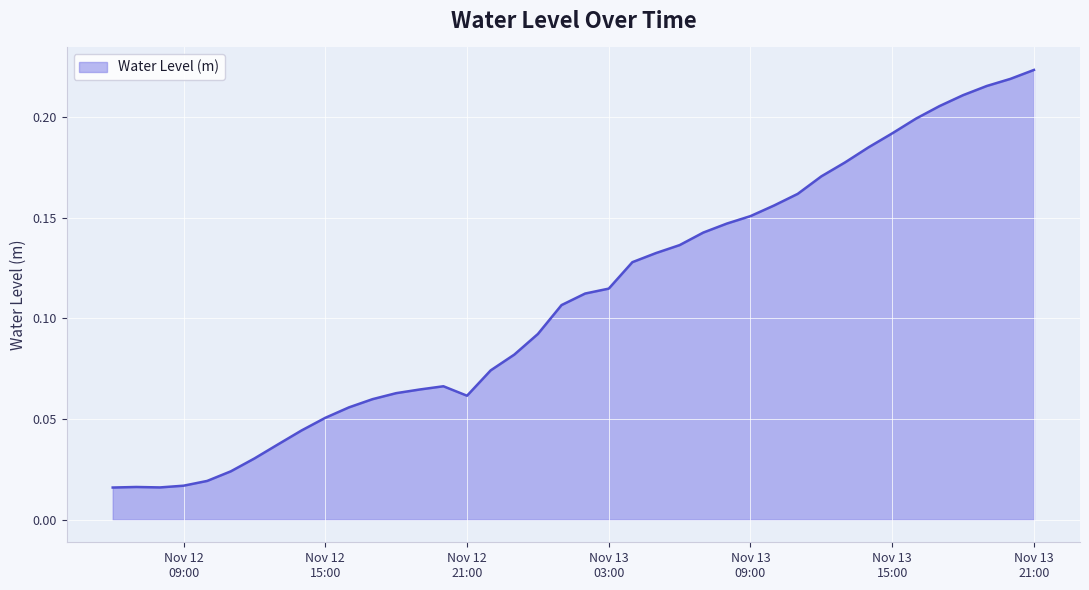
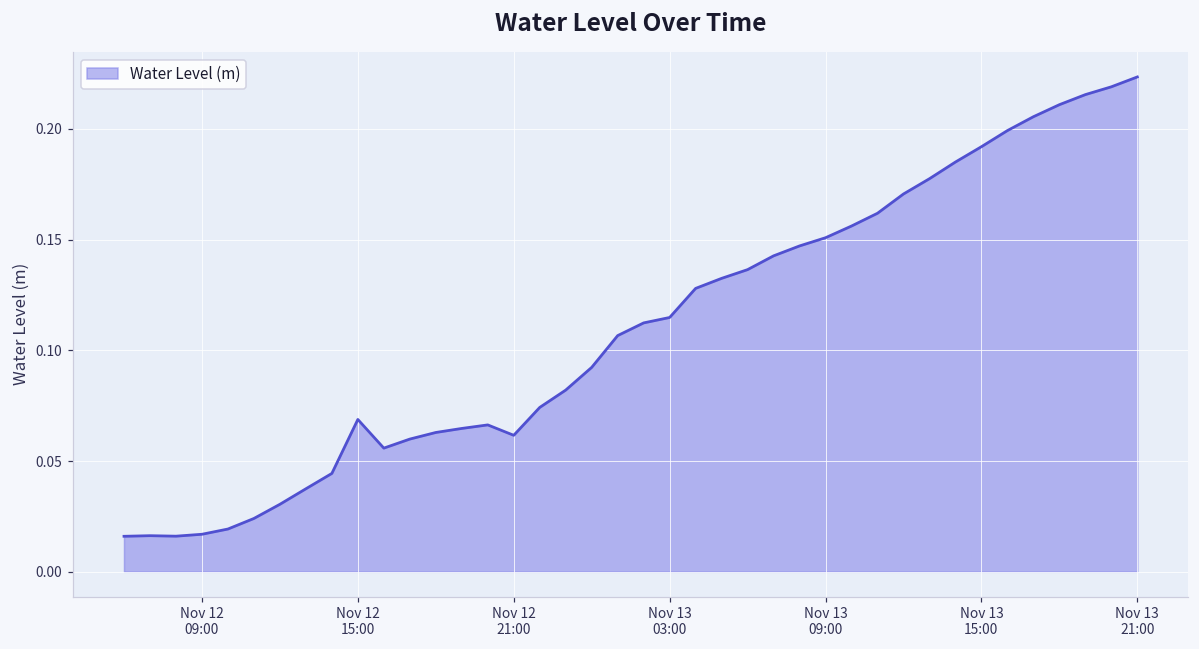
Nov 12 15:00: 0.051 -> 0.069
